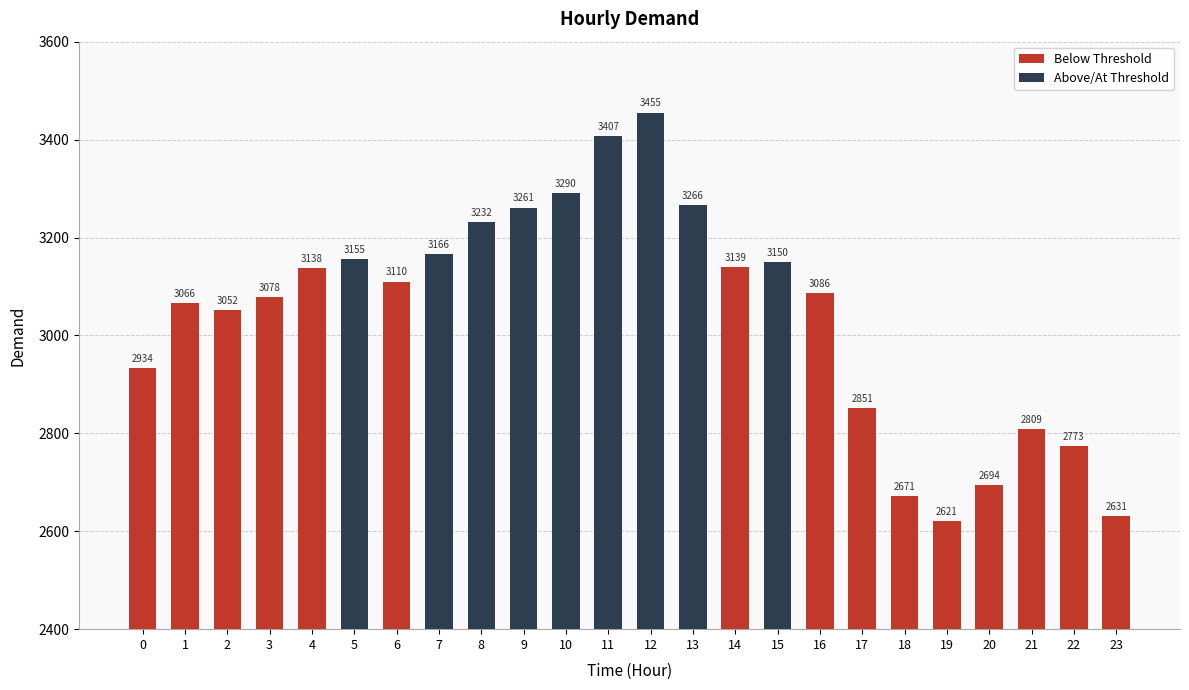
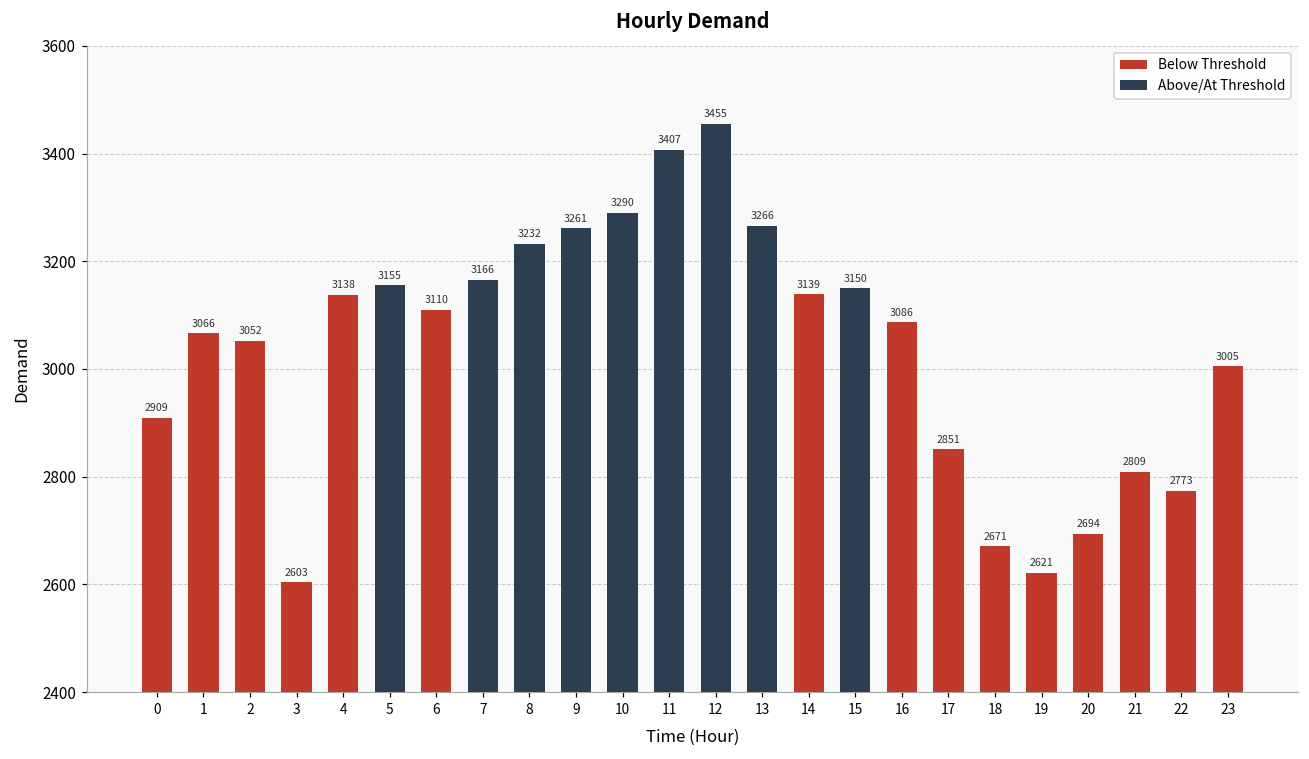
Below Threshold, 0: 2934 -> 2909
Below Threshold, 3: 3078 -> 2603
Below Threshold, 23: 2631 -> 3005
